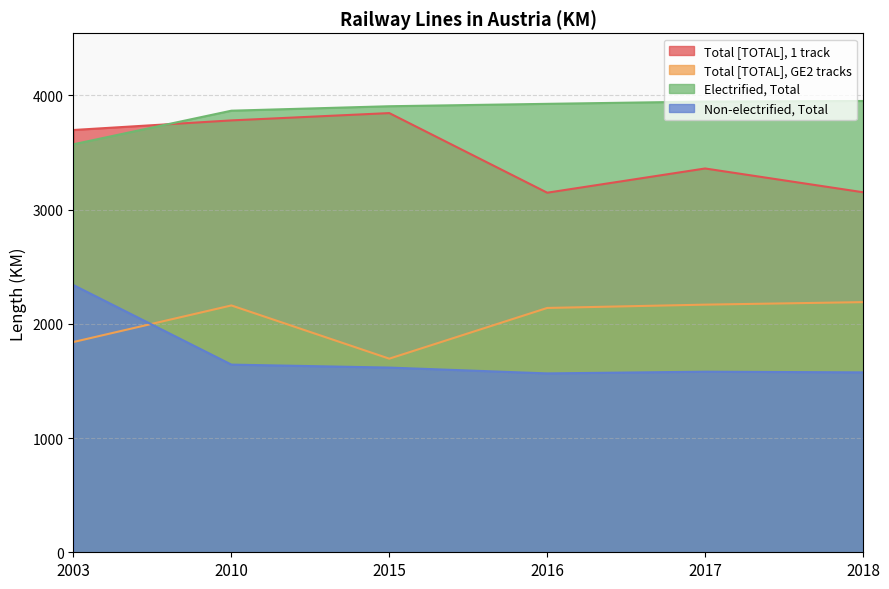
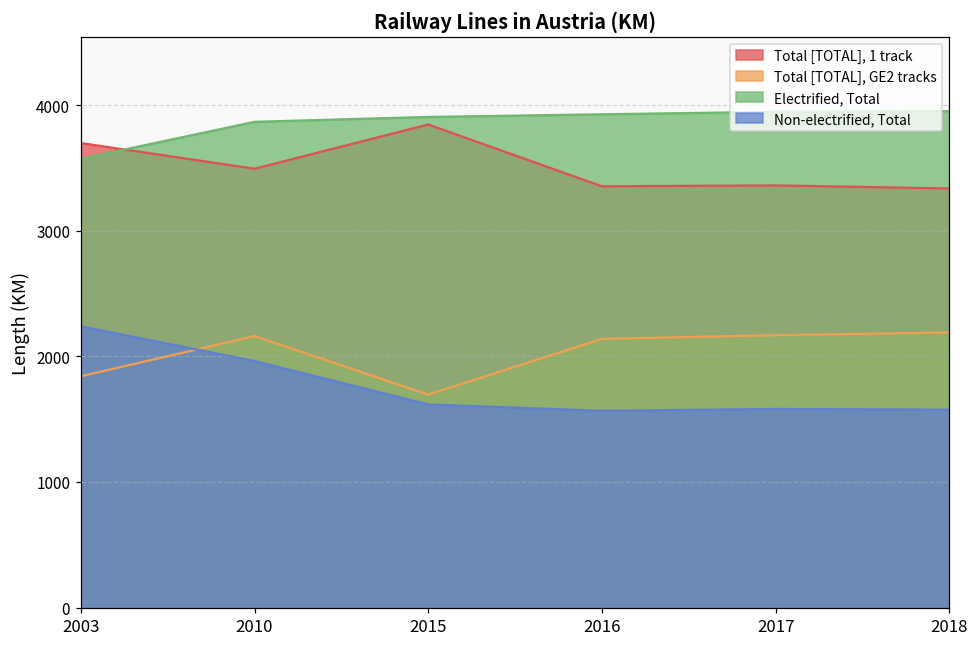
Non-electrified, Total, 2003: 2340 -> 2240
Total [TOTAL], 1 track, 2010: 3780 -> 3490
Non-electrified, Total, 2010: 1640 -> 1960
Total [TOTAL], 1 track, 2016: 3150 -> 3350
Total [TOTAL], 1 track, 2018: 3150 -> 3340
